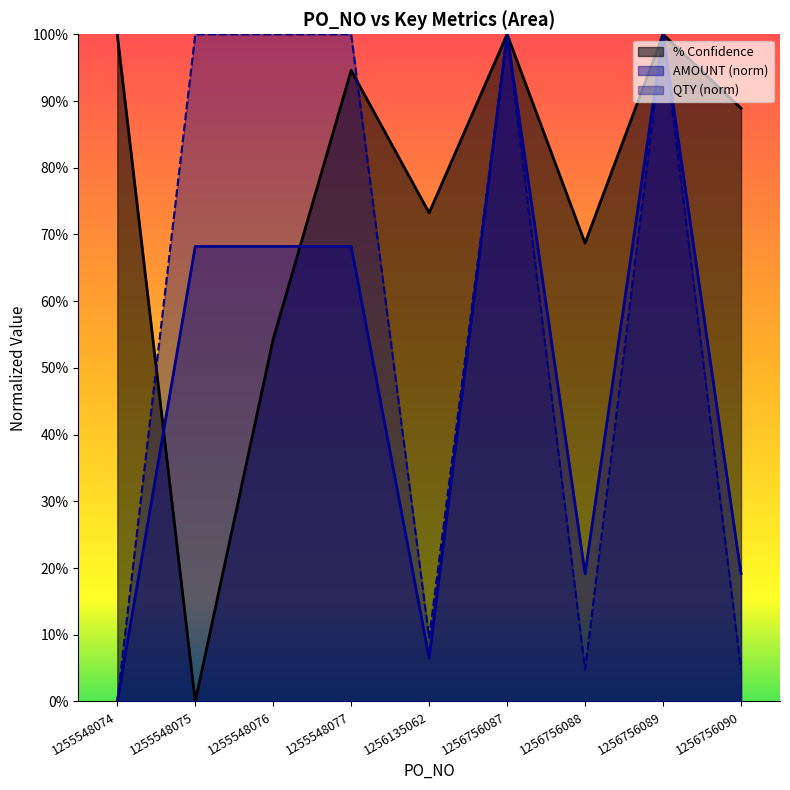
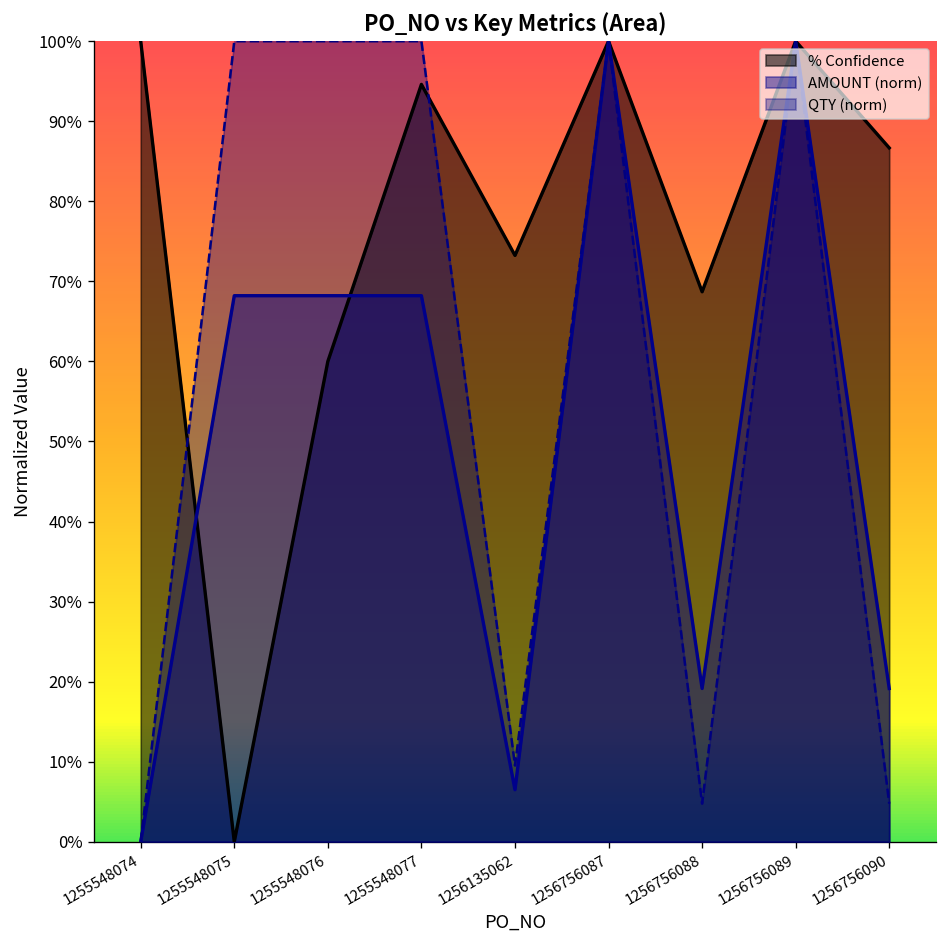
% Confidence, 1255548076: 54% -> 60%
% Confidence, 1256756090: 89% -> 87%
